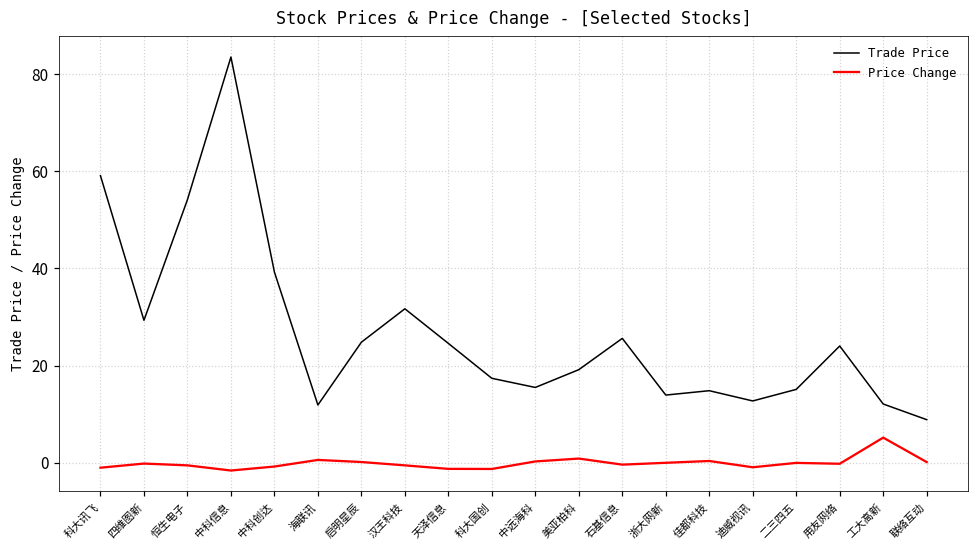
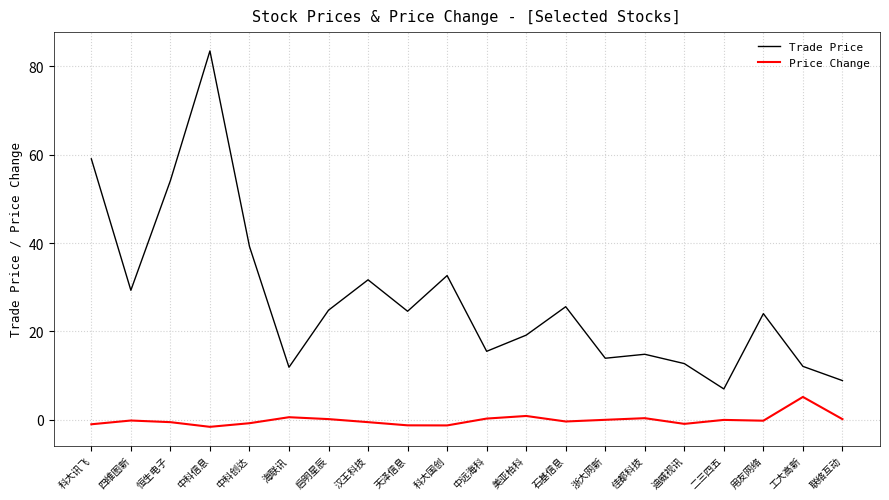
Trade Price, 科大国创: 17 -> 33
Trade Price, 二三四五: 15 -> 7
